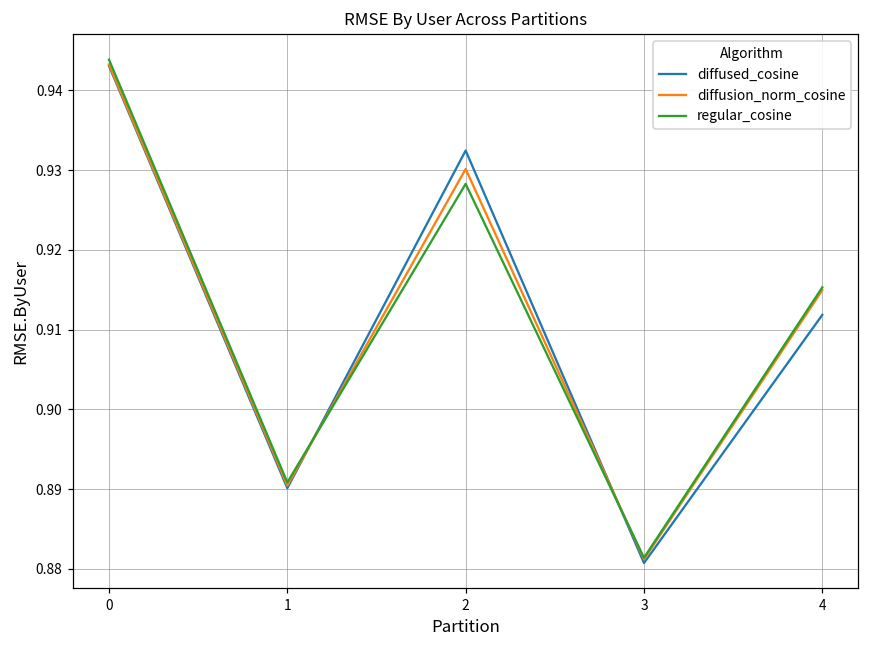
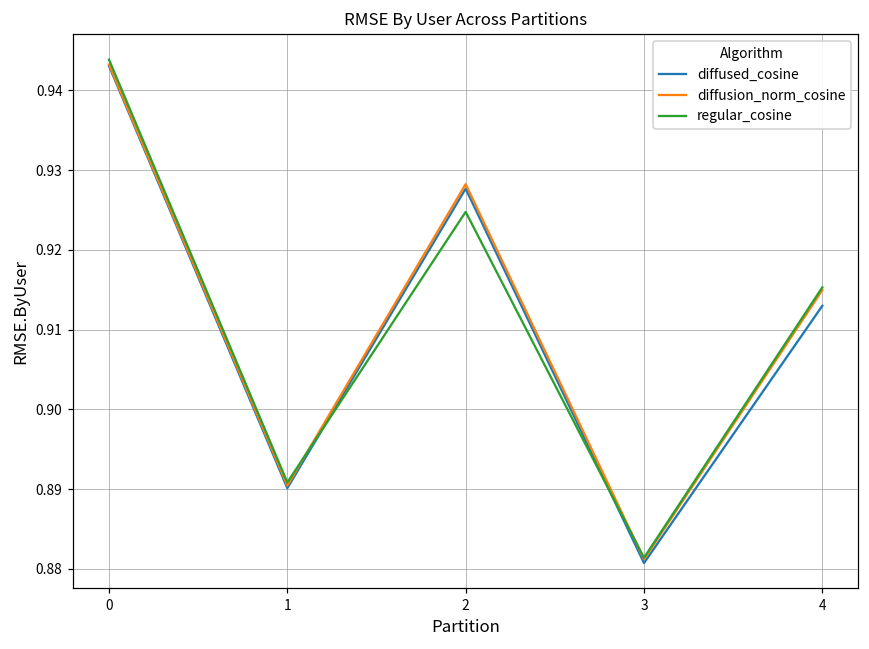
diffused_cosine, 2: 0.932 -> 0.928
diffusion_norm_cosine, 2: 0.930 -> 0.928
regular_cosine, 2: 0.928 -> 0.925
diffused_cosine, 4: 0.912 -> 0.913
